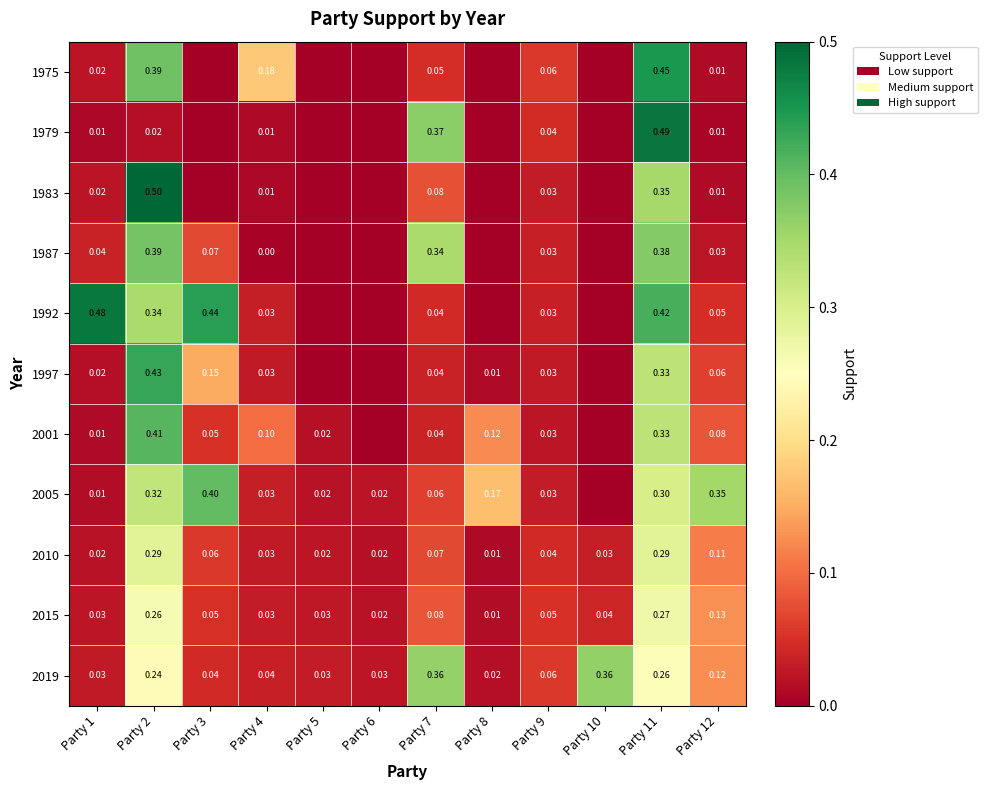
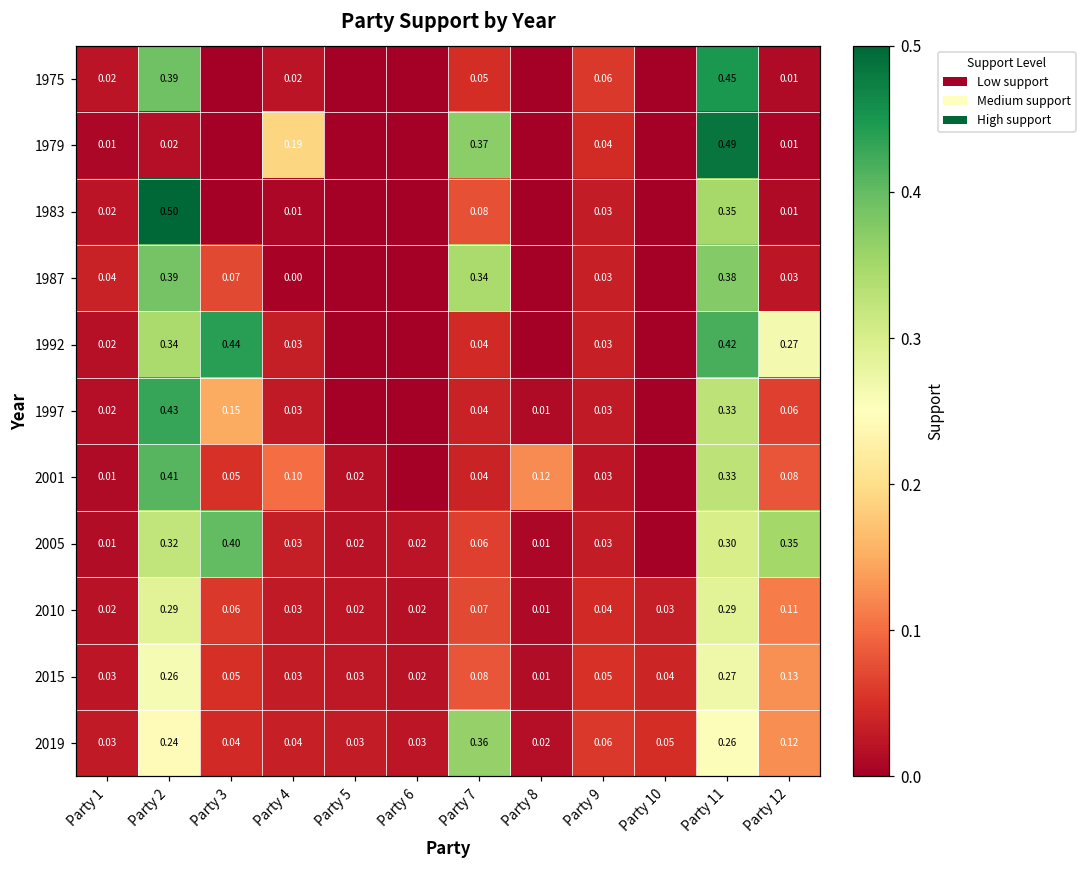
1975, Party 4: 0.18 -> 0.02
1979, Party 4: 0.01 -> 0.19
1992, Party 1: 0.48 -> 0.02
1992, Party 12: 0.05 -> 0.27
2005, Party 8: 0.17 -> 0.01
2019, Party 10: 0.36 -> 0.05
